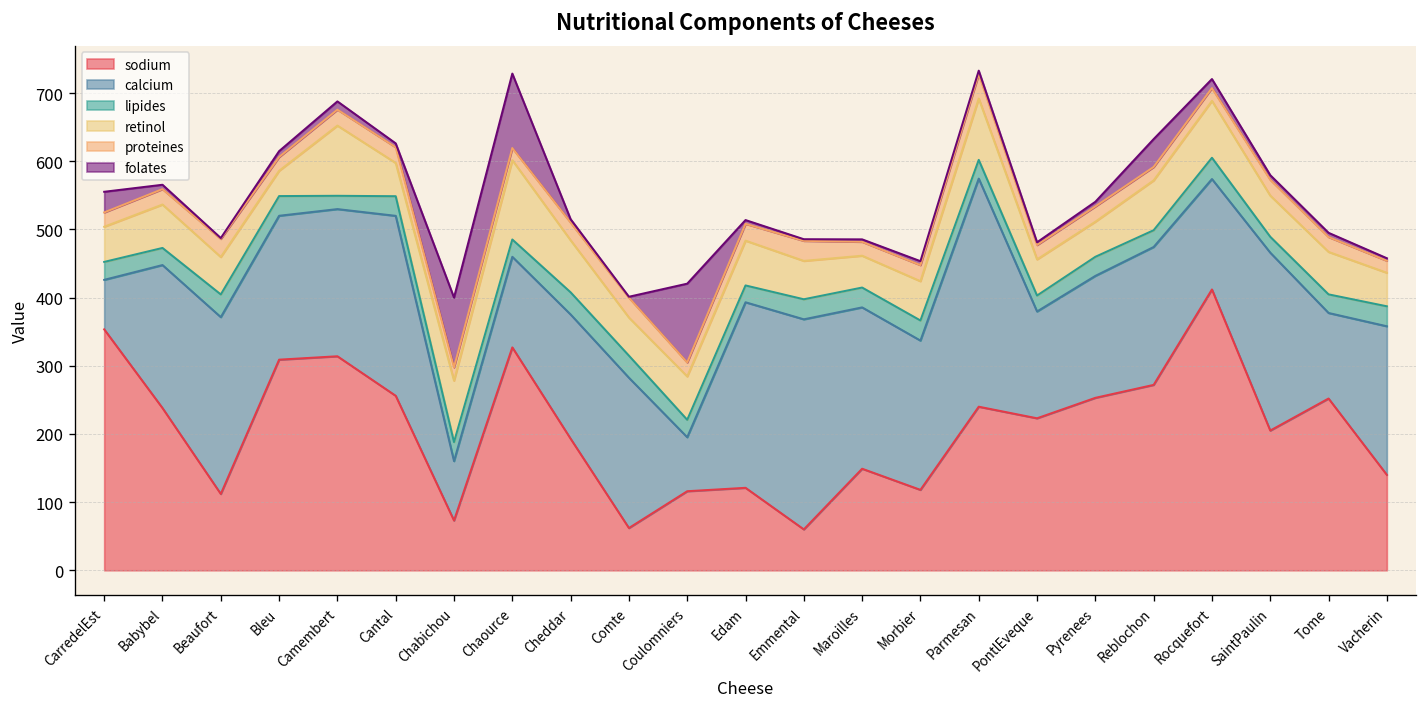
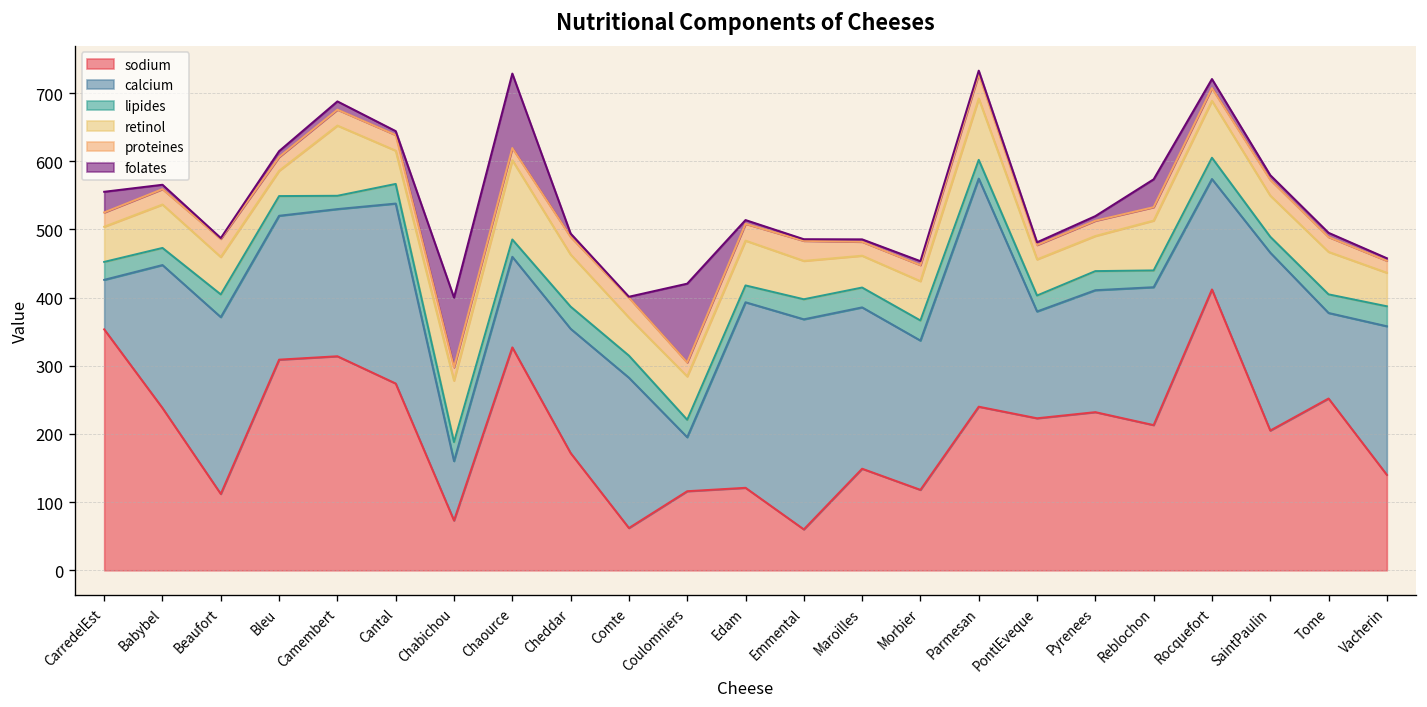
sodium, Cantal: 260 -> 270
sodium, Cheddar: 190 -> 170
sodium, Pyrenees: 250 -> 230
sodium, Reblochon: 270 -> 210
